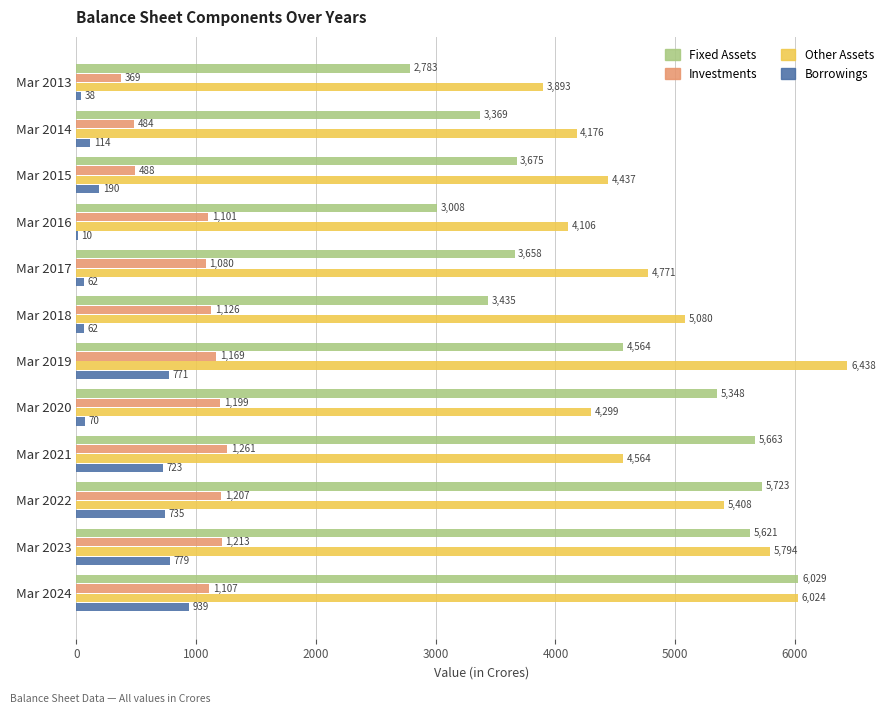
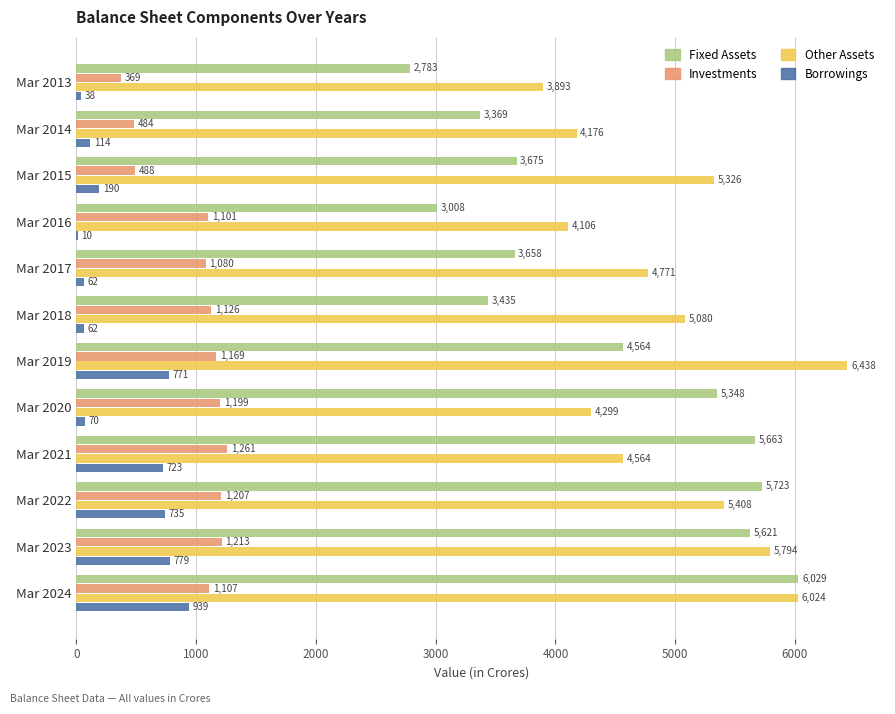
Other Assets, Mar 2015: 4,437 -> 5,326
